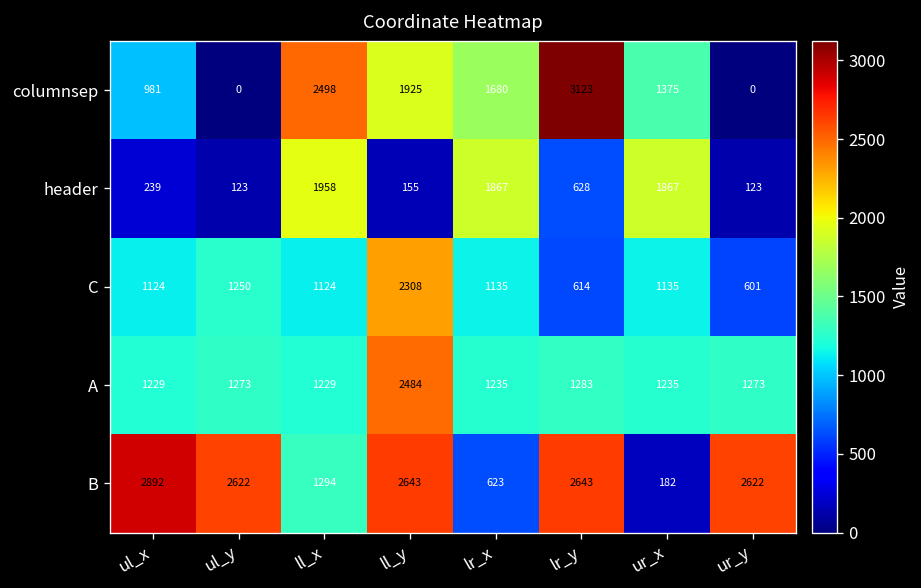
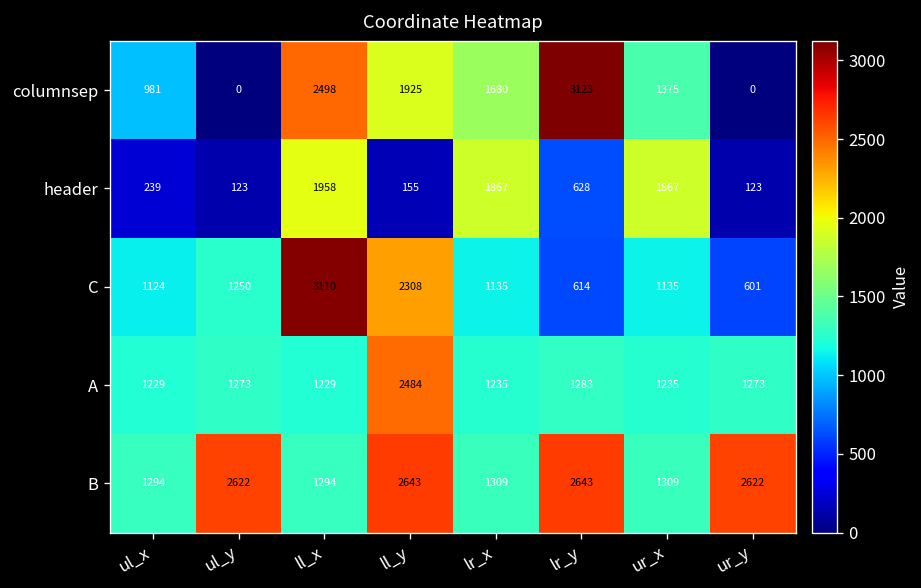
C, ll_x: 1124 -> 3110
B, ul_x: 2892 -> 1294
B, lr_x: 623 -> 1309
B, ur_x: 182 -> 1309
